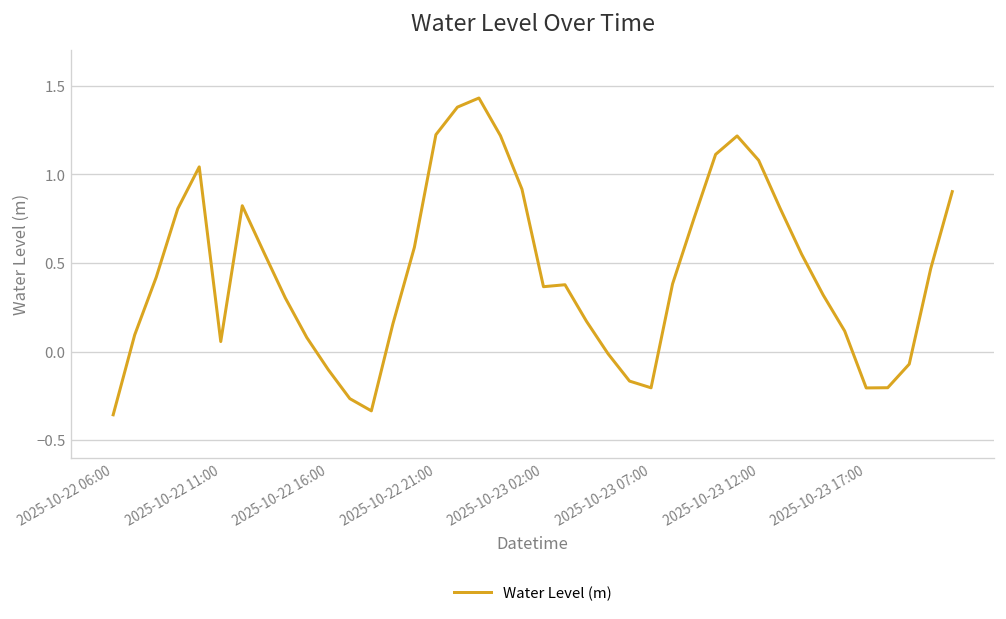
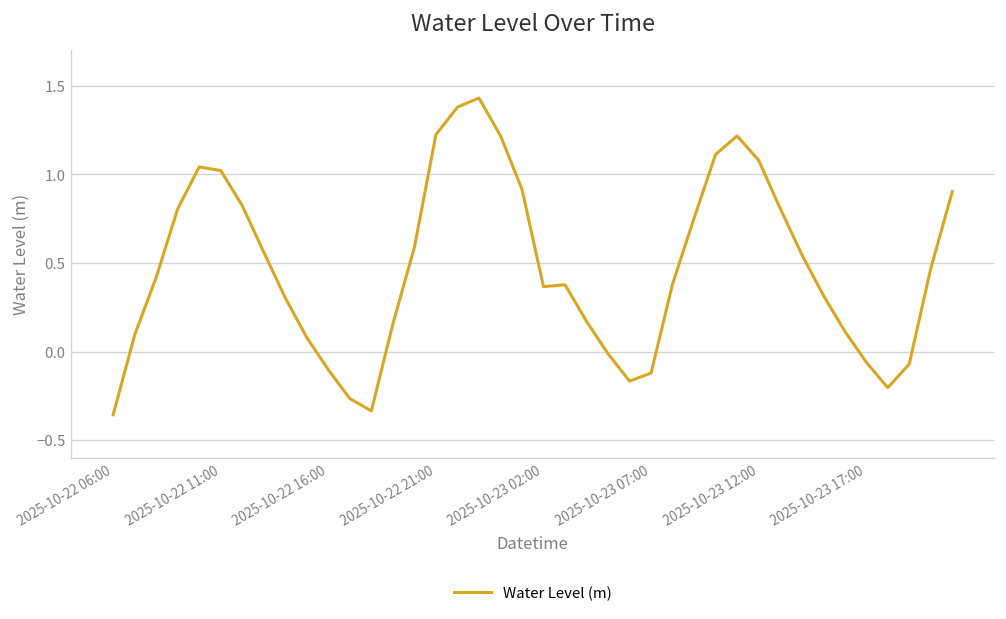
2025-10-22 11:00: 0.06 -> 1.02
2025-10-23 07:00: -0.20 -> -0.12
2025-10-23 17:00: -0.21 -> -0.06
